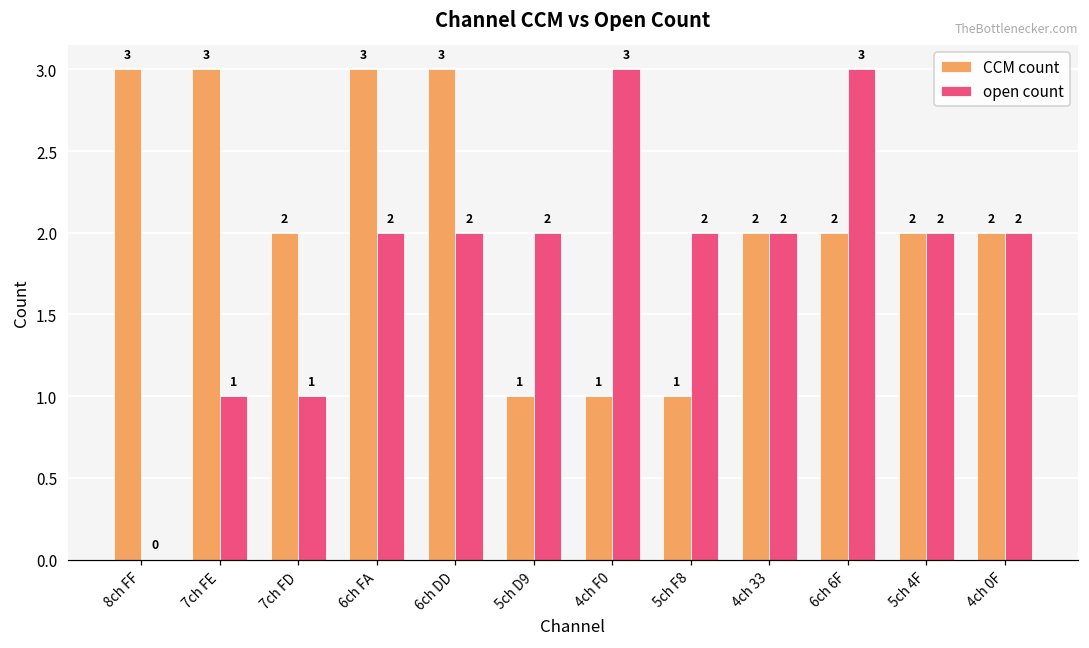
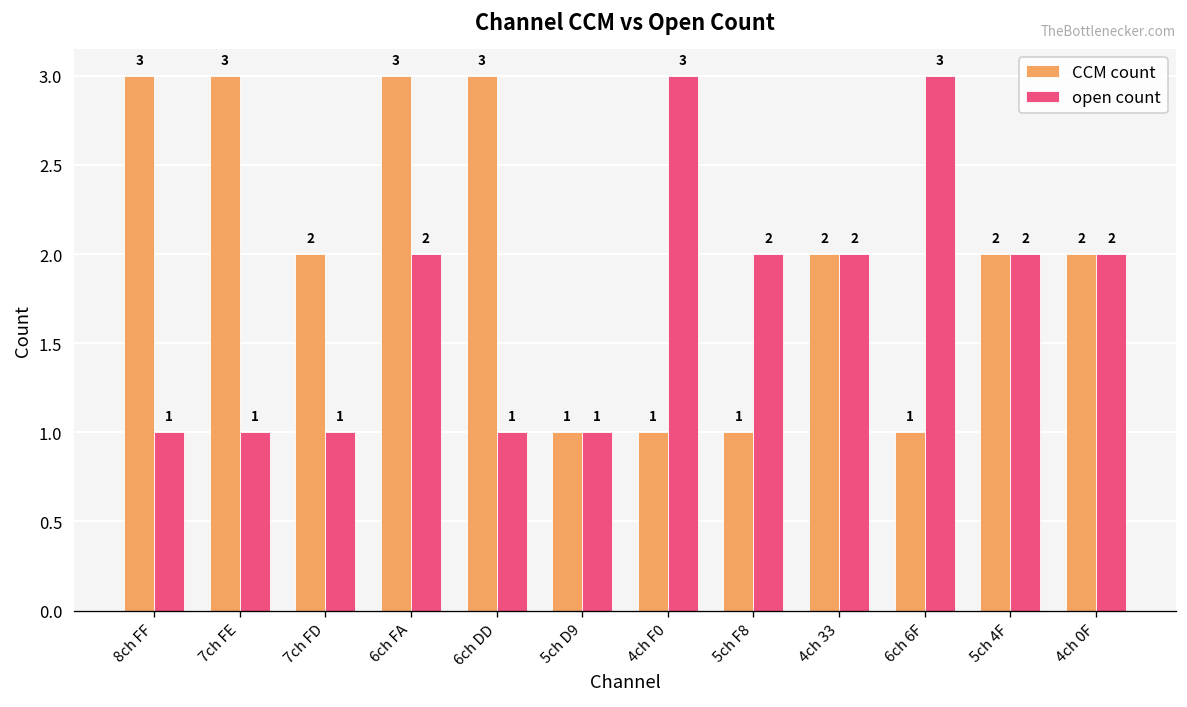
open count, 8ch FF: 0 -> 1
open count, 6ch DD: 2 -> 1
open count, 5ch D9: 2 -> 1
CCM count, 6ch 6F: 2 -> 1
